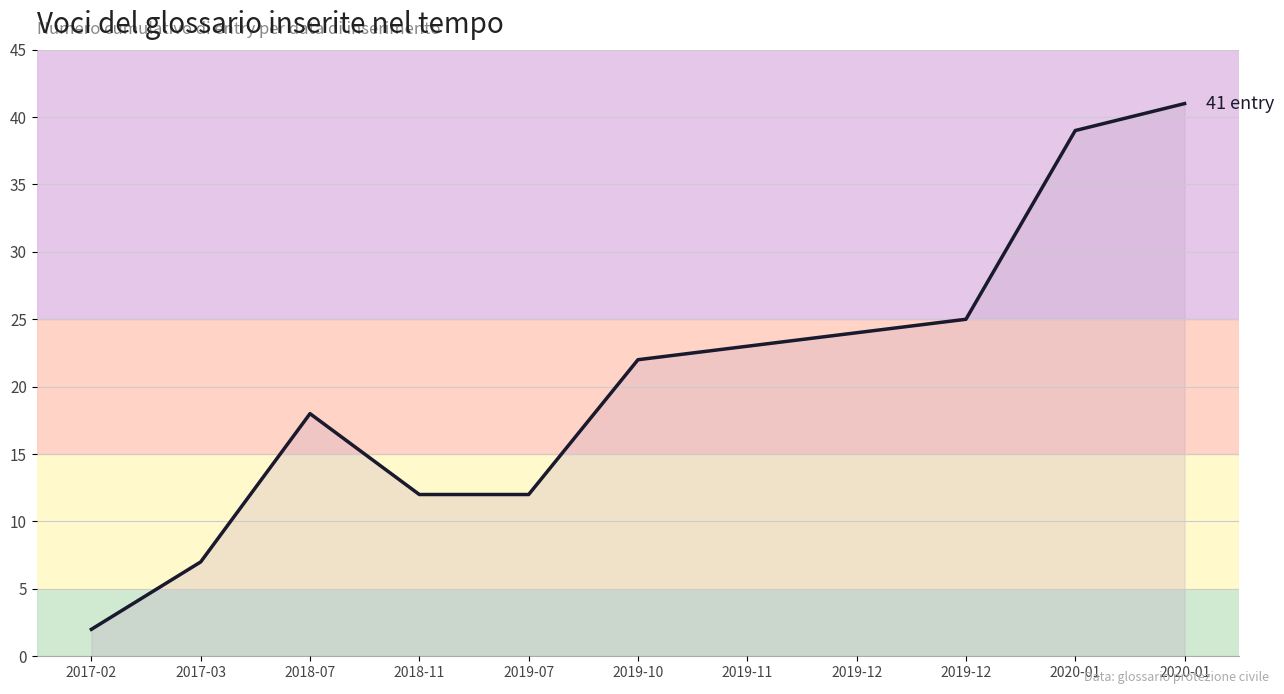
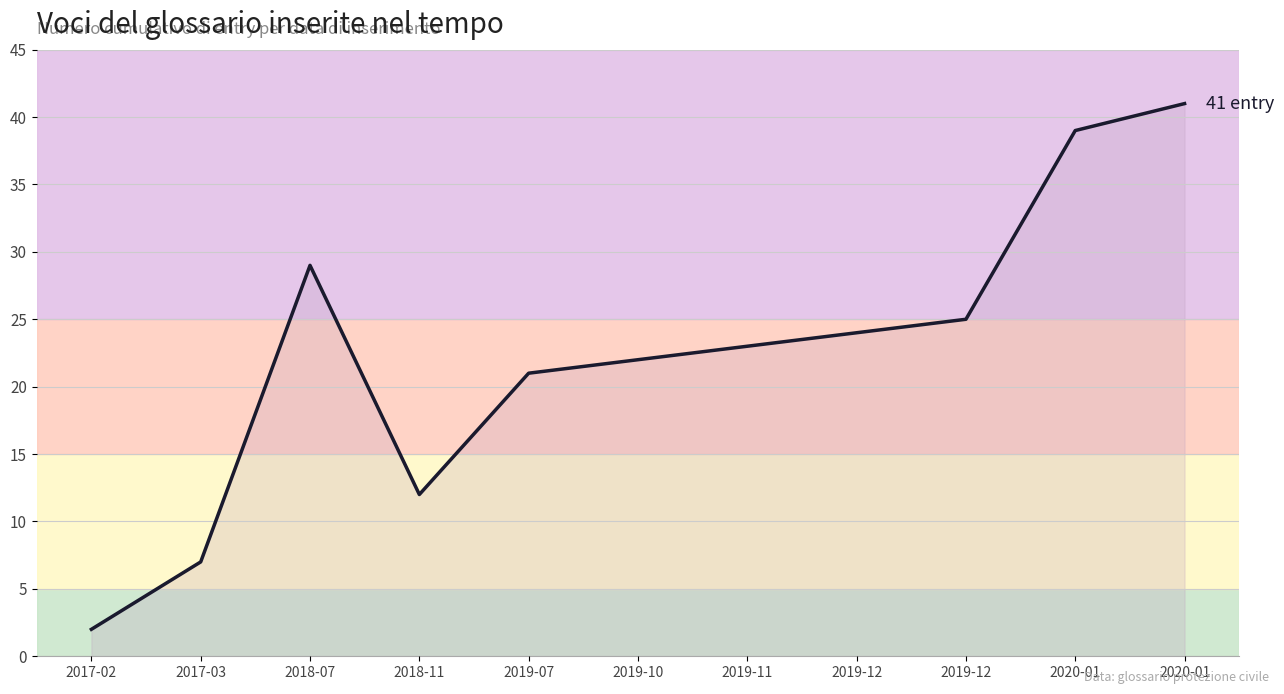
2018-07: 18 -> 29
2019-07: 12 -> 21
